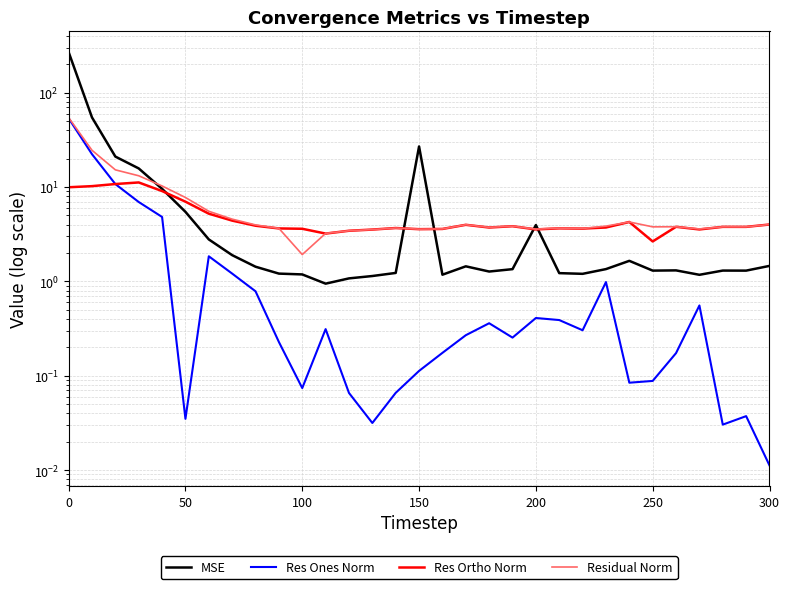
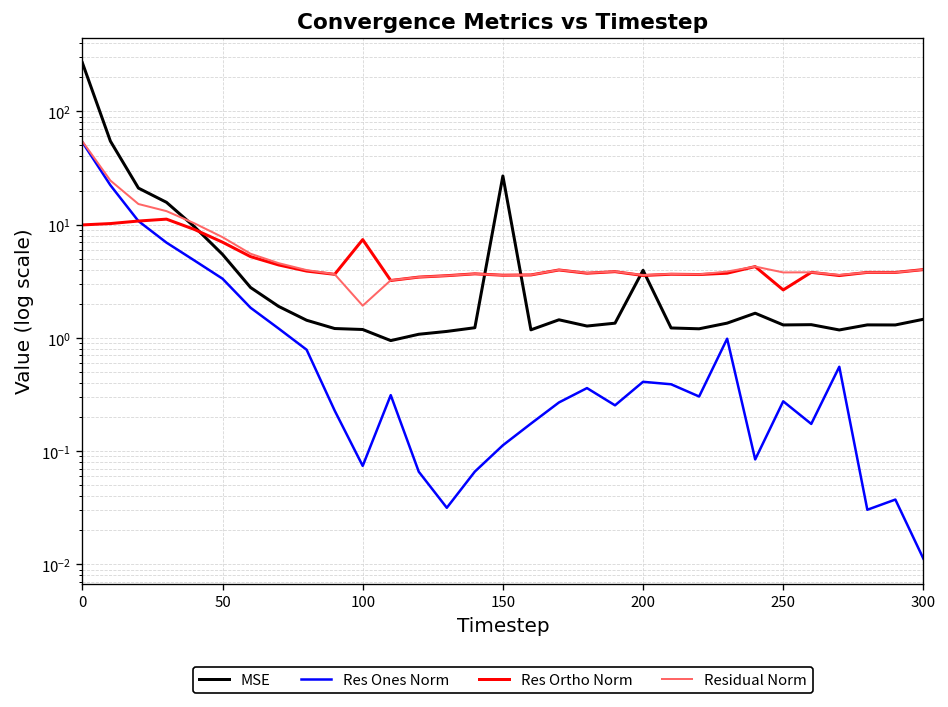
Res Ones Norm, 50: 0.035 -> 3.3
Res Ortho Norm, 100: 3.6 -> 7
Res Ones Norm, 250: 0.09 -> 0.28
